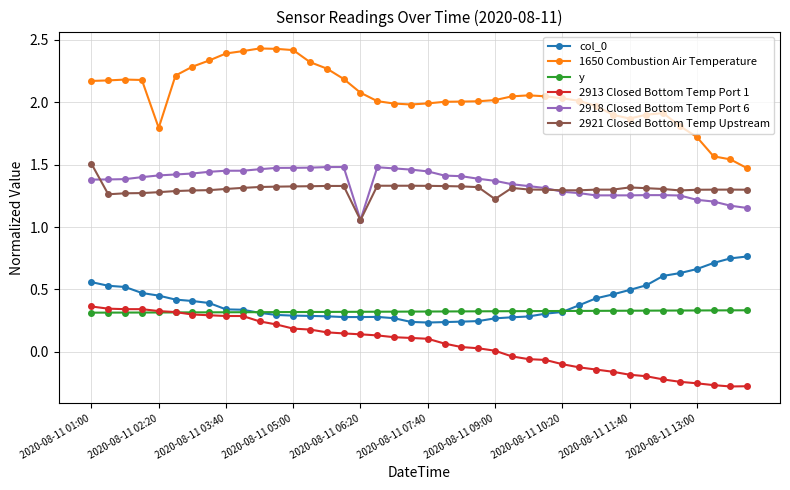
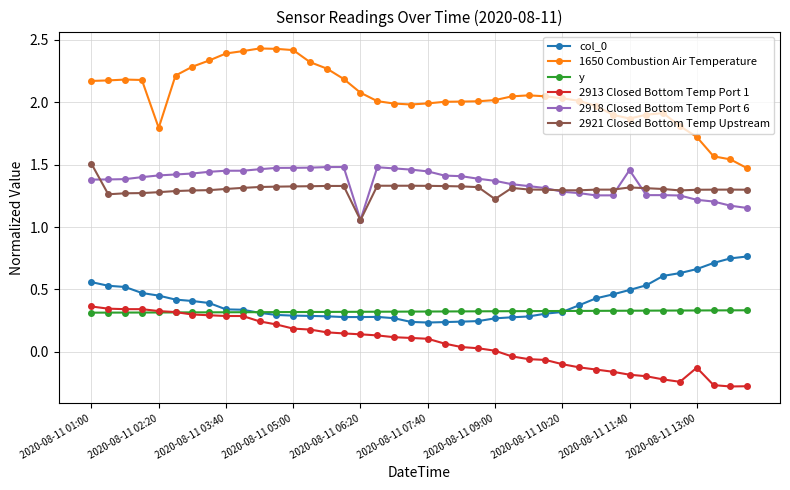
2918 Closed Bottom Temp Port 6, 2020-08-11 11:40: 1.25 -> 1.46
2913 Closed Bottom Temp Port 1, 2020-08-11 13:00: -0.25 -> -0.13
